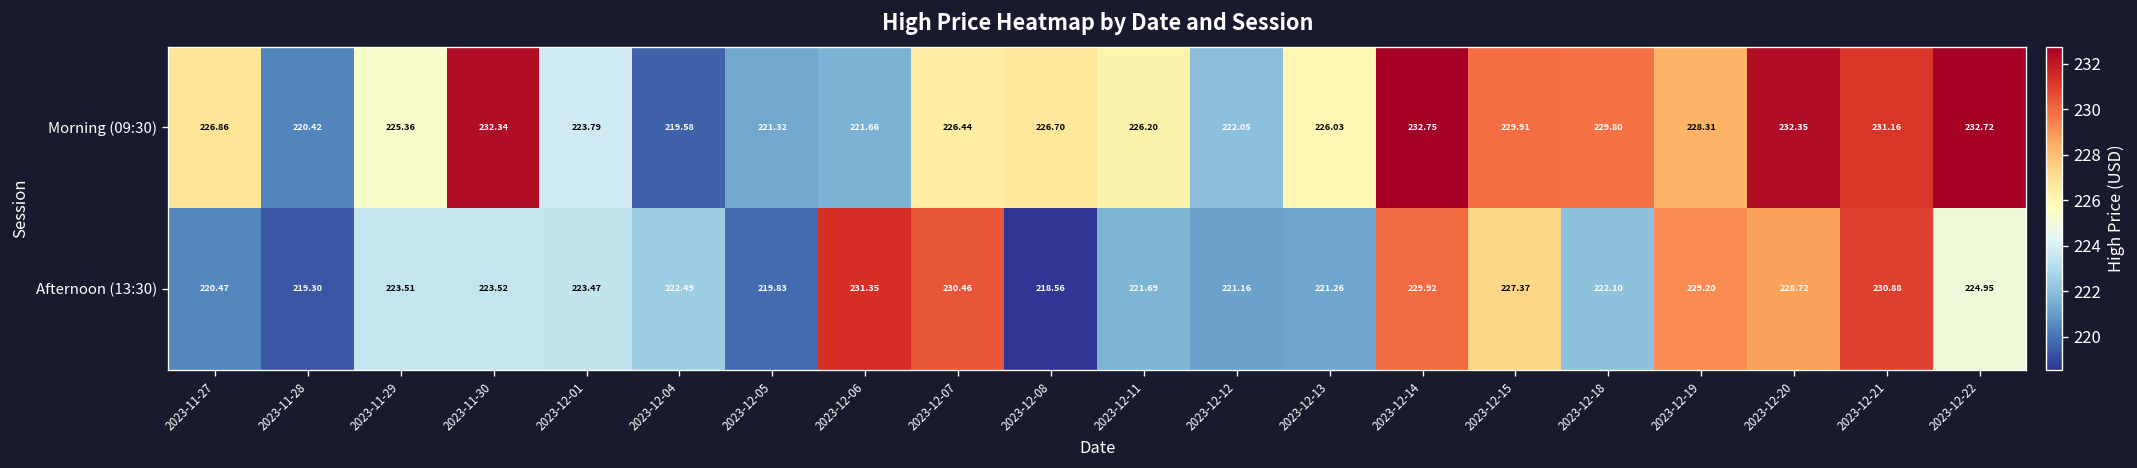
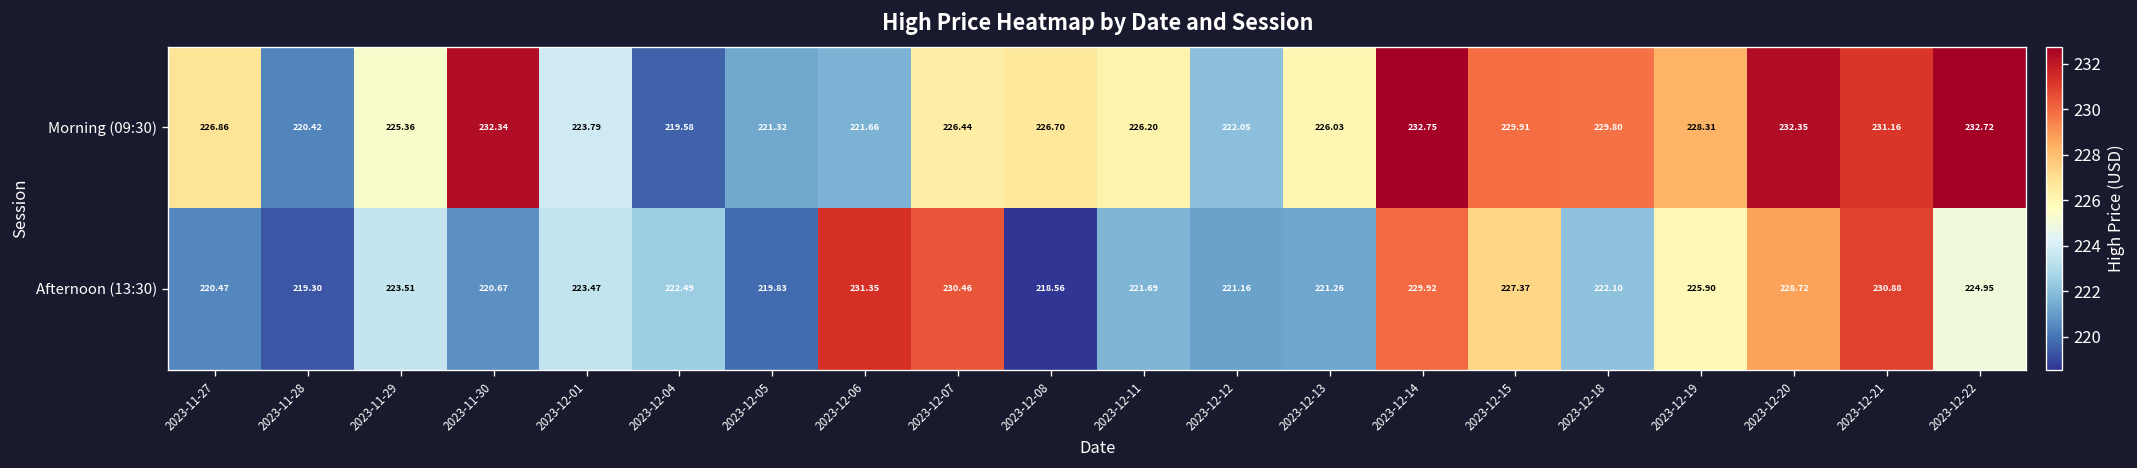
Afternoon (13:30), 2023-11-30: 223.52 -> 220.67
Afternoon (13:30), 2023-12-19: 229.20 -> 225.90
